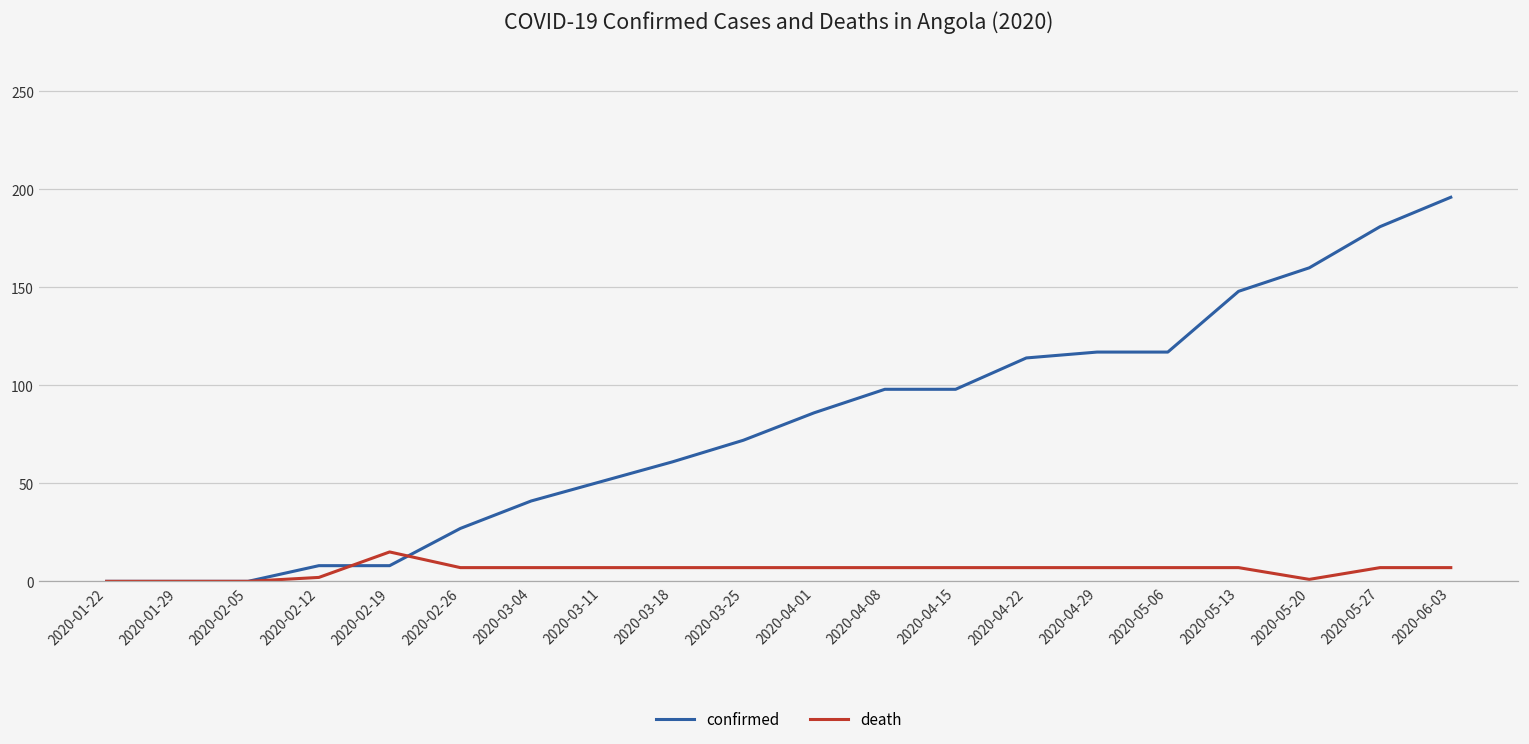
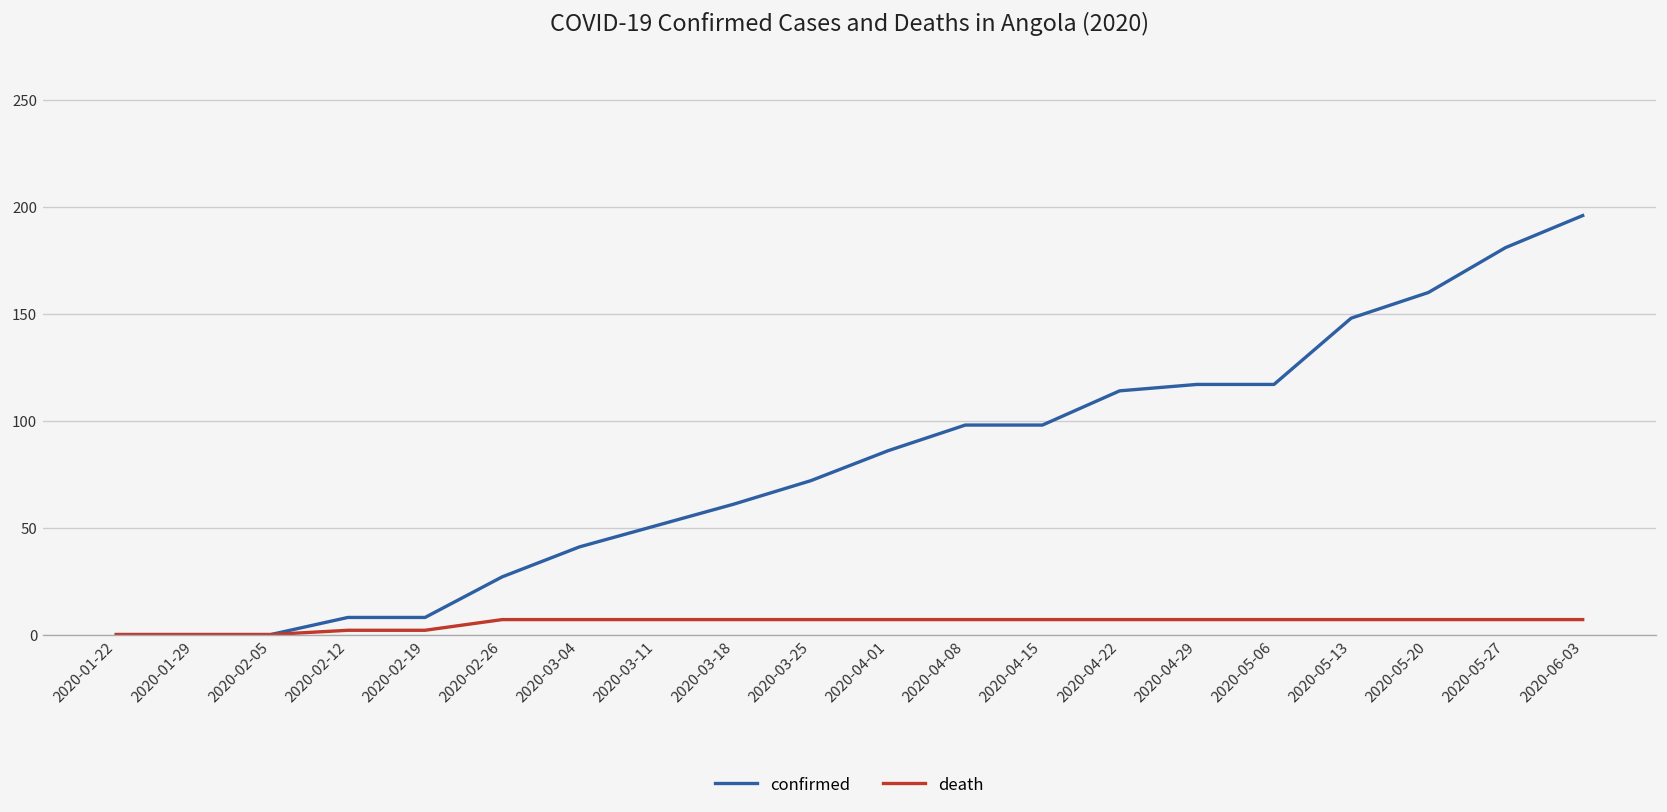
death, 2020-02-19: 15 -> 2
death, 2020-05-20: 1 -> 7
